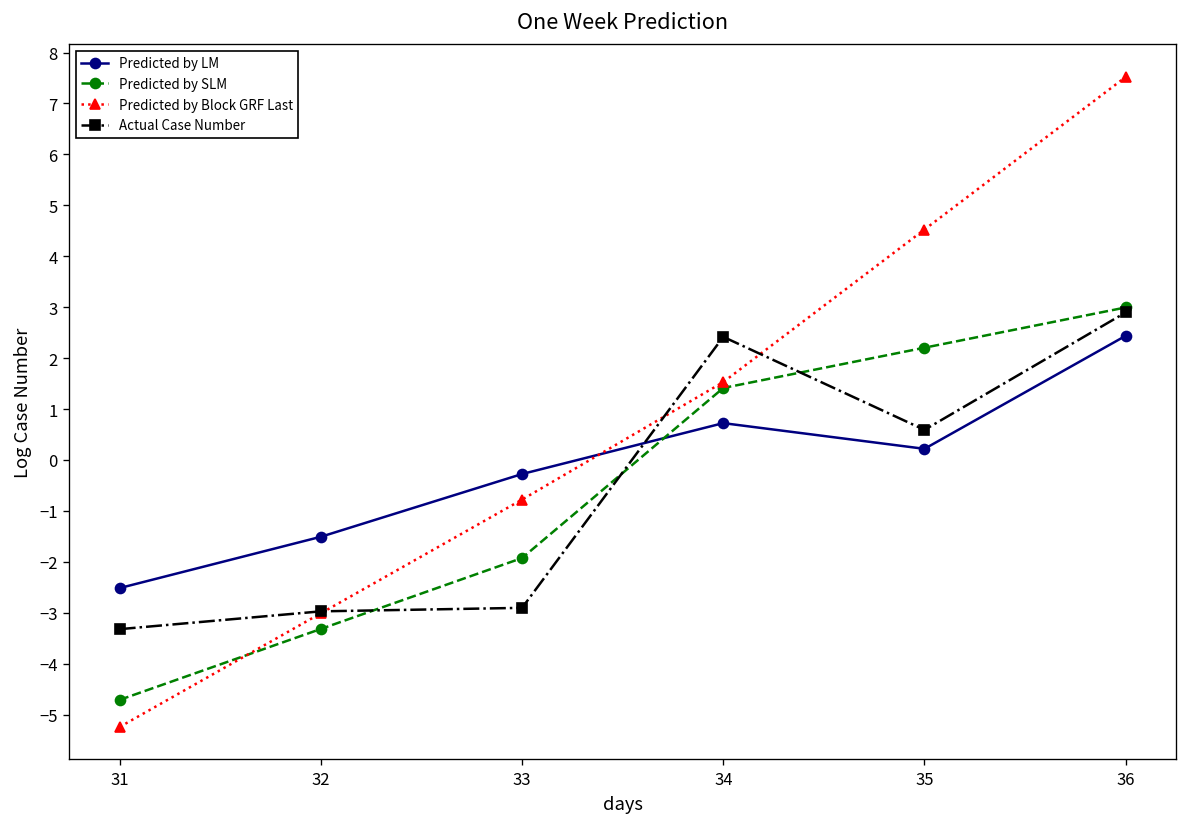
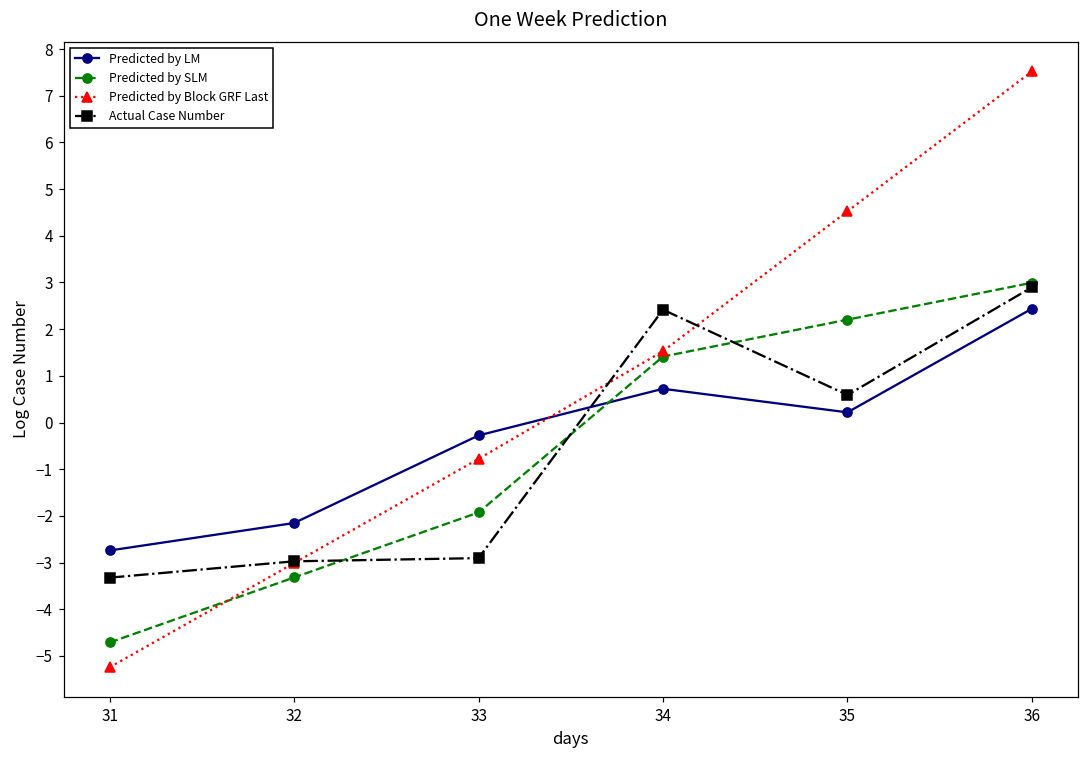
Predicted by LM, 31: -2.5 -> -2.7
Predicted by LM, 32: -1.5 -> -2.2
